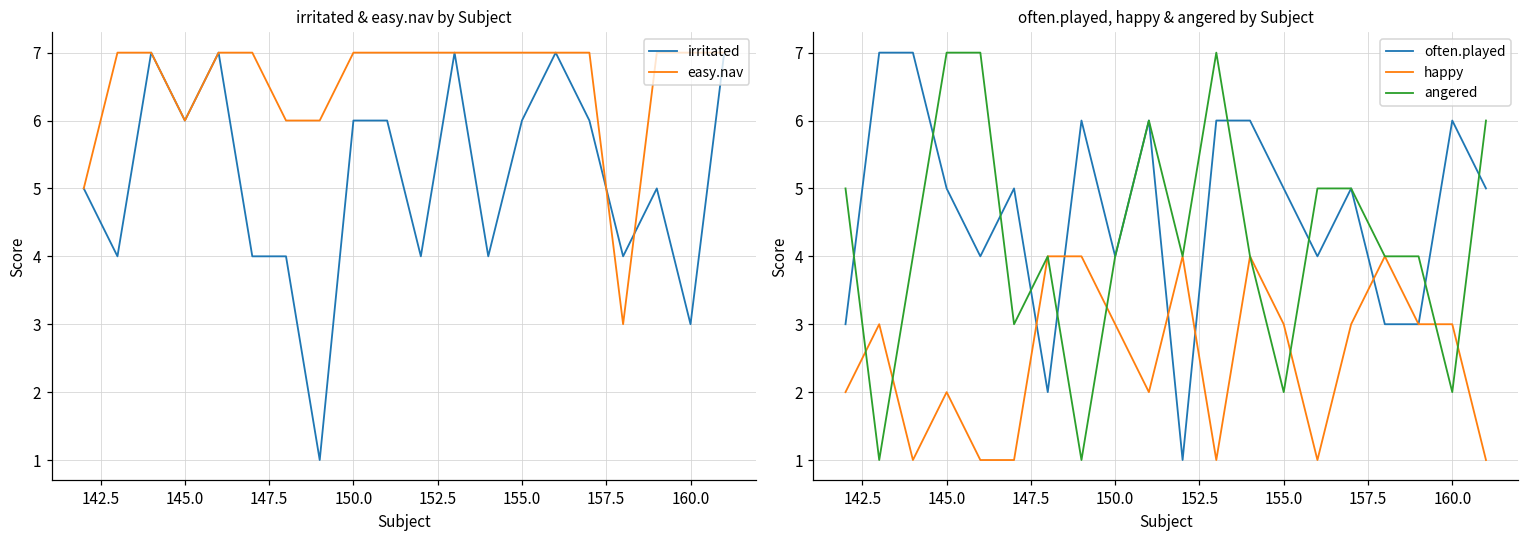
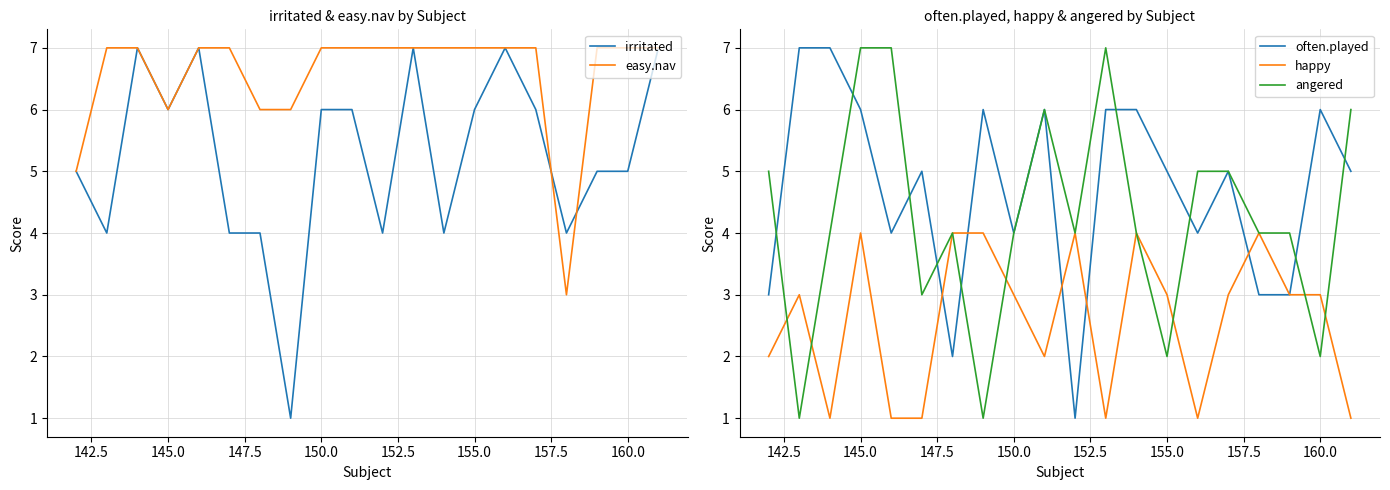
irritated & easy.nav by Subject, irritated, 160.0: 3 -> 5
often.played, happy & angered by Subject, often.played, 145.0: 5 -> 6
often.played, happy & angered by Subject, happy, 145.0: 2 -> 4
